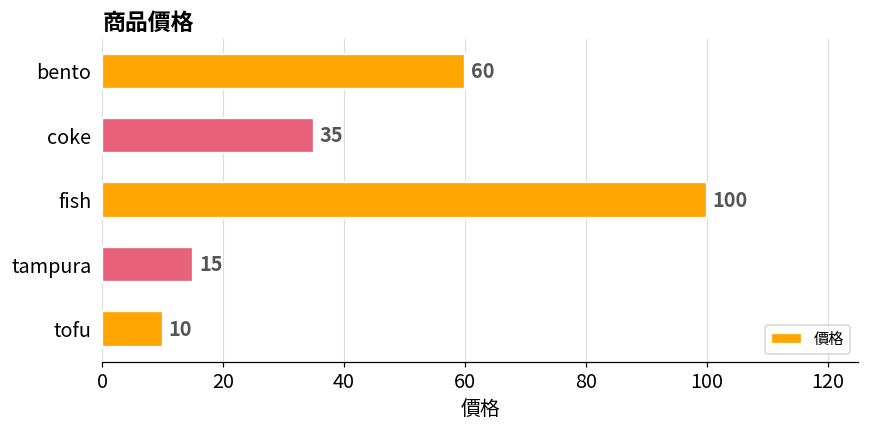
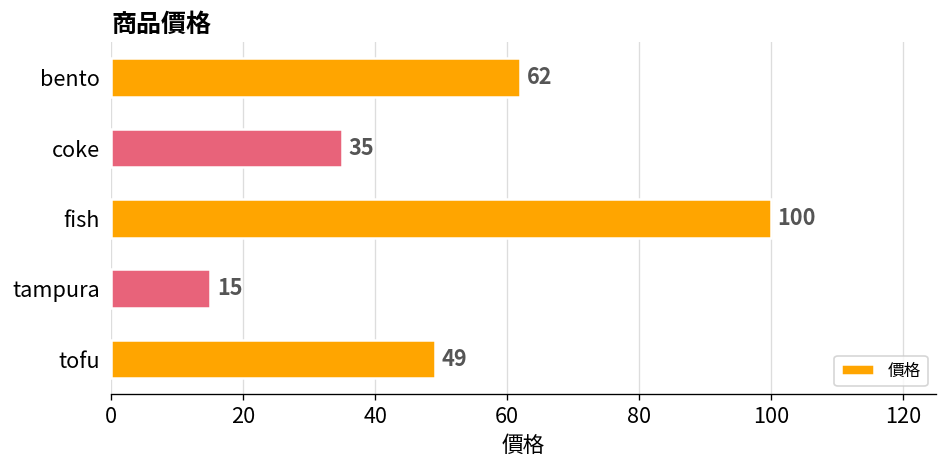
bento: 60 -> 62
tofu: 10 -> 49
